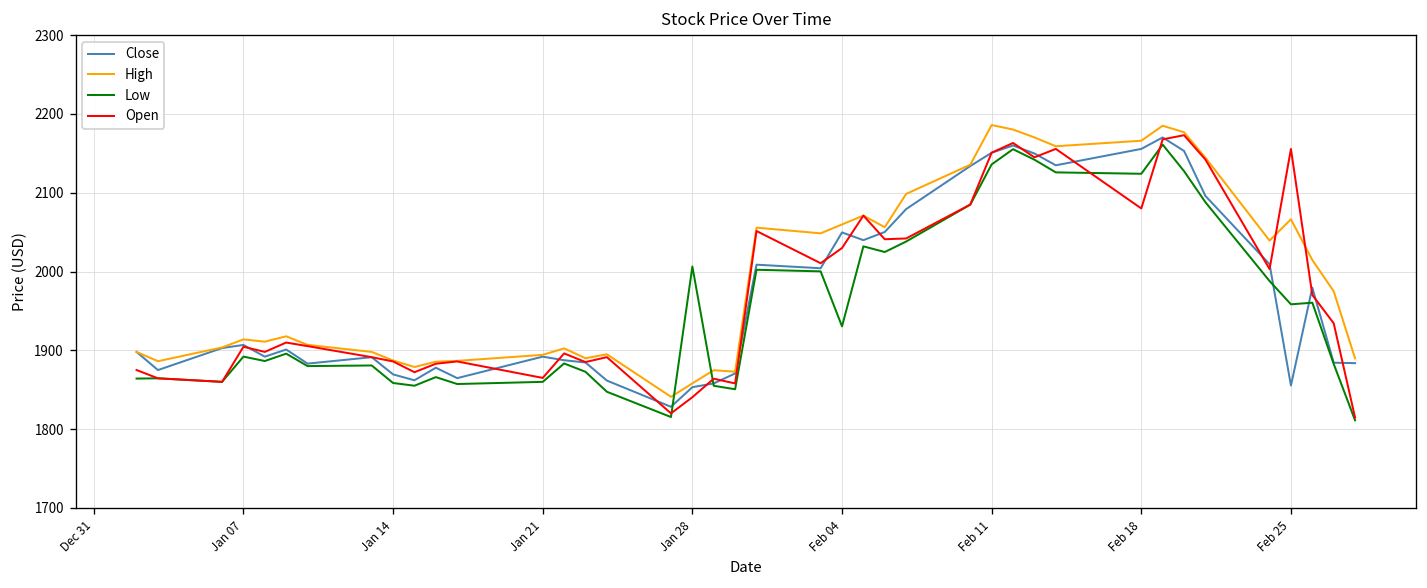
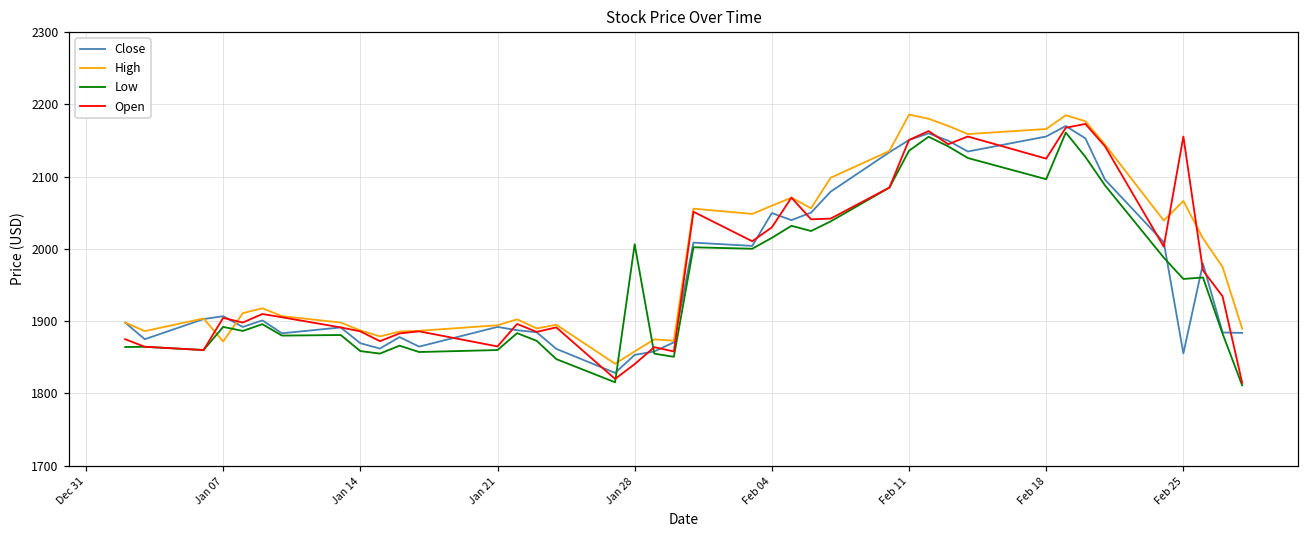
High, Jan 07: 1910 -> 1870
Low, Feb 04: 1930 -> 2020
Low, Feb 18: 2120 -> 2100
Open, Feb 18: 2080 -> 2130
